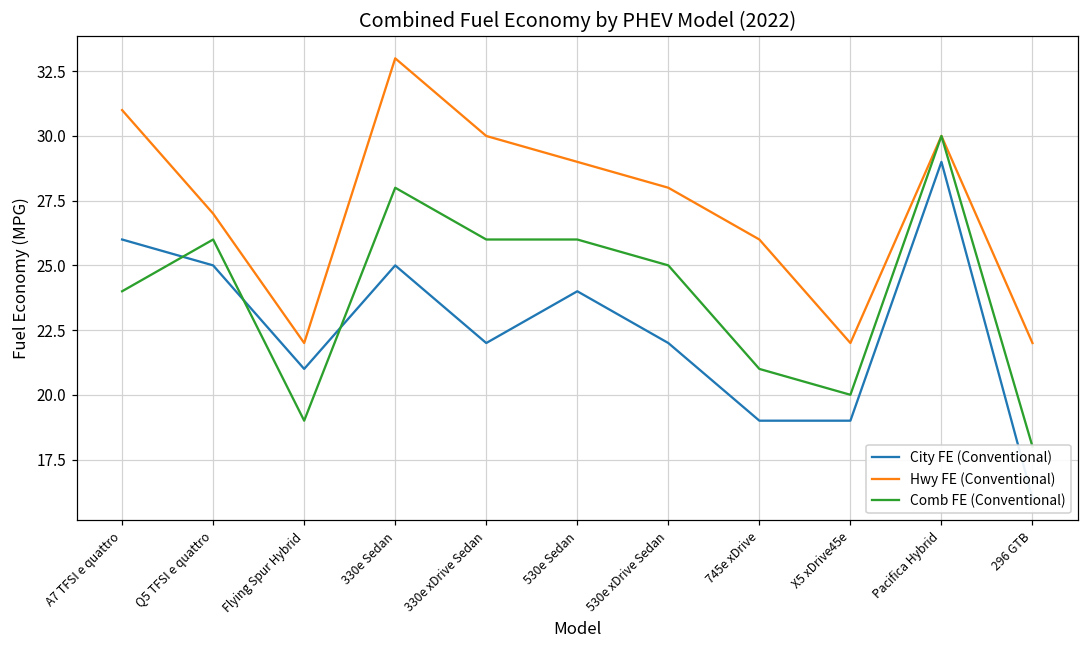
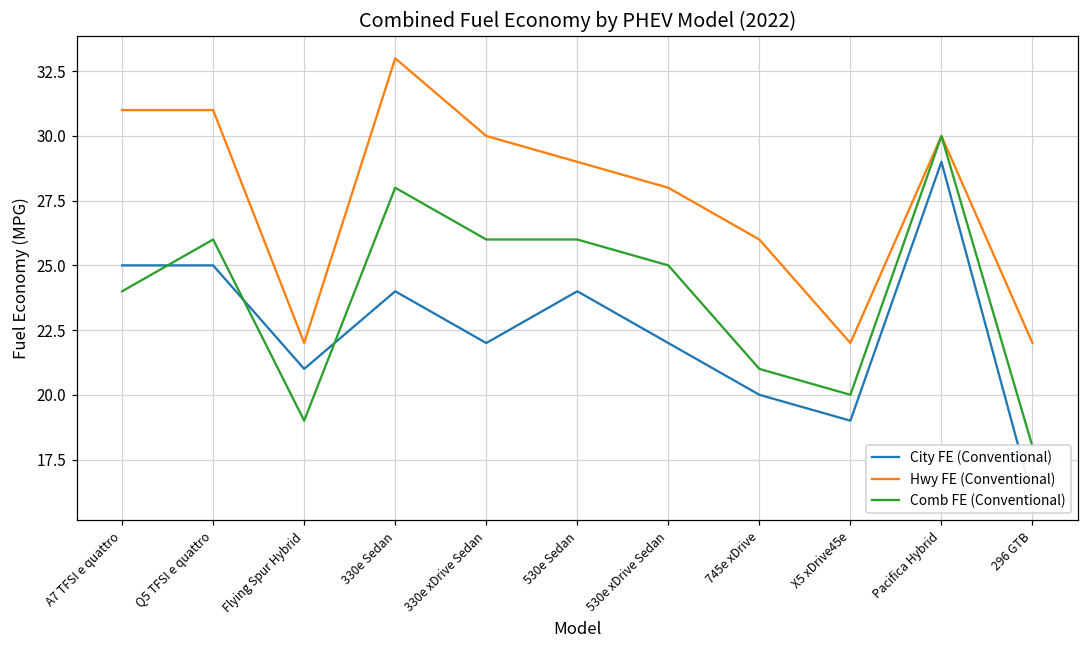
City FE (Conventional), A7 TFSI e quattro: 26 -> 25
Hwy FE (Conventional), Q5 TFSI e quattro: 27 -> 31
City FE (Conventional), 330e Sedan: 25 -> 24
City FE (Conventional), 745e xDrive: 19 -> 20
